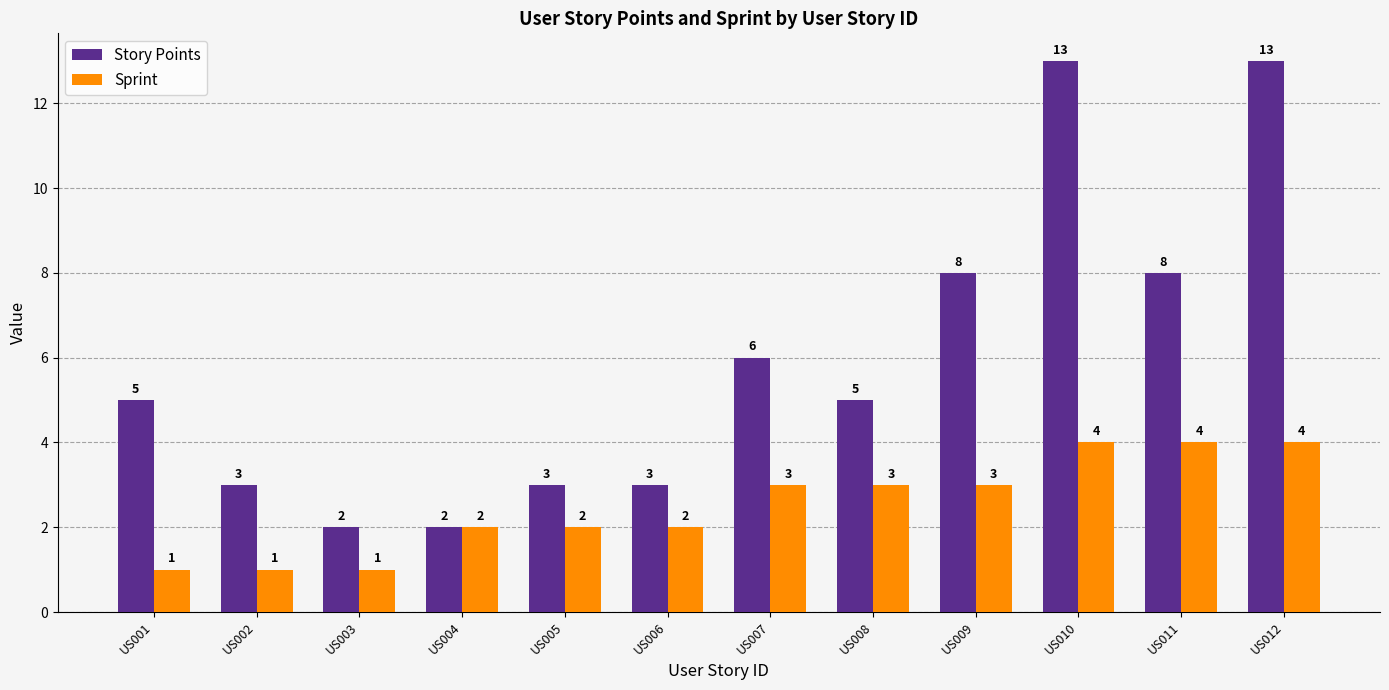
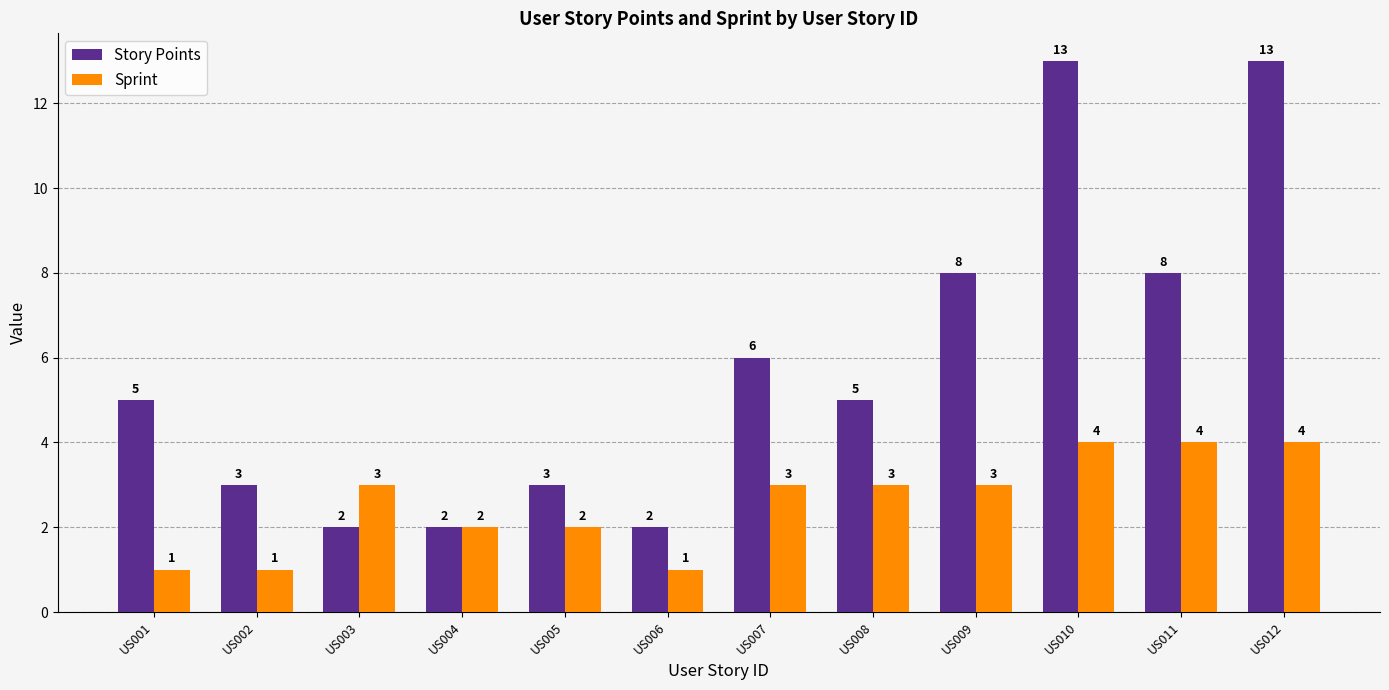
Sprint, US003: 1 -> 3
Story Points, US006: 3 -> 2
Sprint, US006: 2 -> 1
